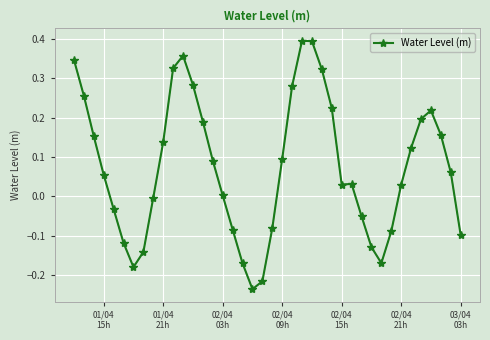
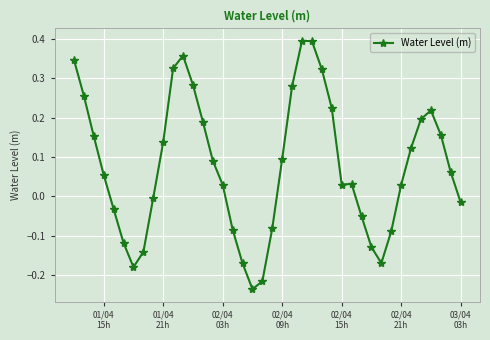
02/04 03h: 0.00 -> 0.03
03/04 03h: -0.10 -> -0.02
